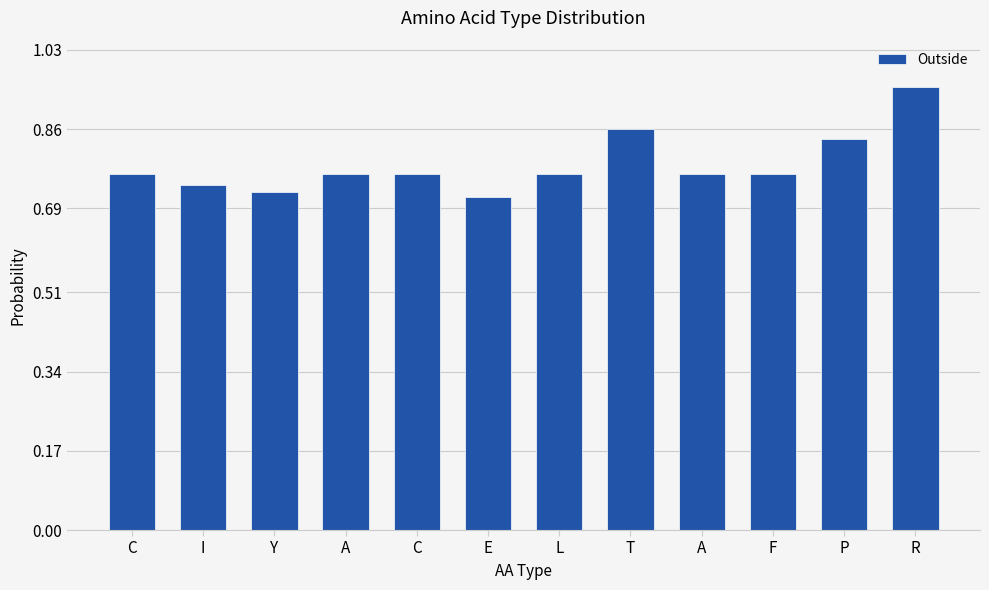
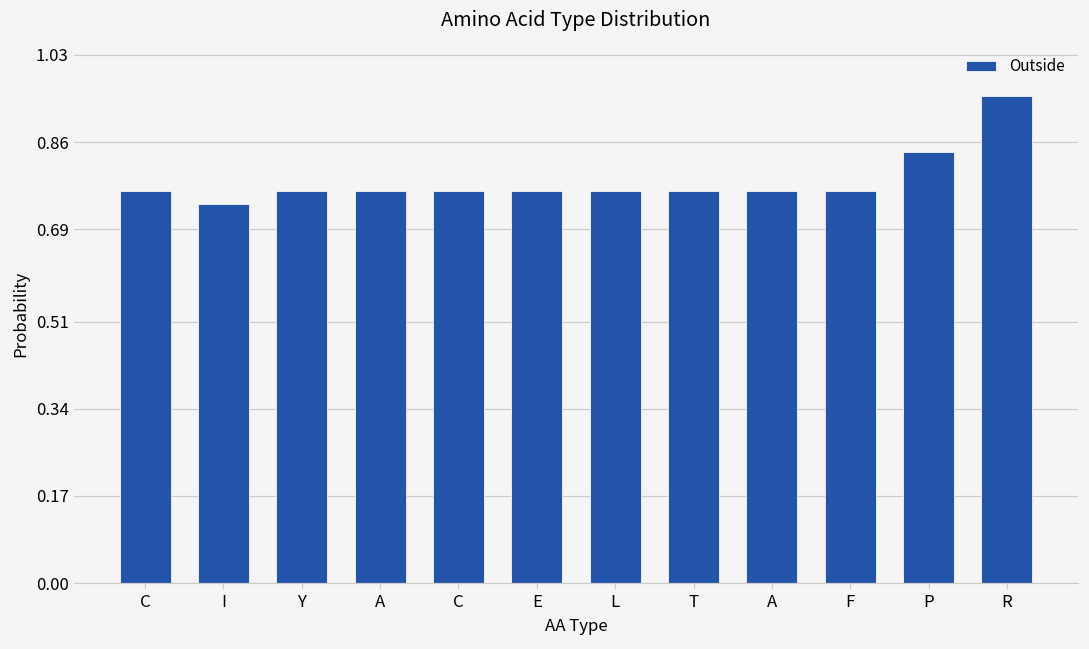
Y: 0.73 -> 0.76
E: 0.71 -> 0.76
T: 0.86 -> 0.76
